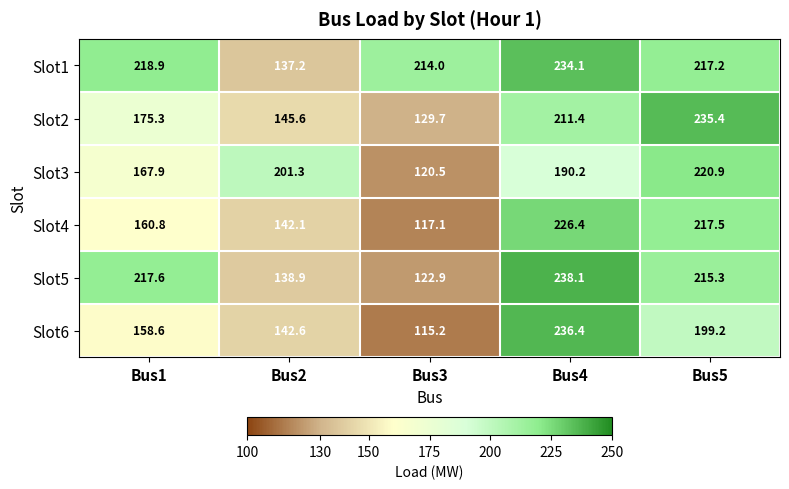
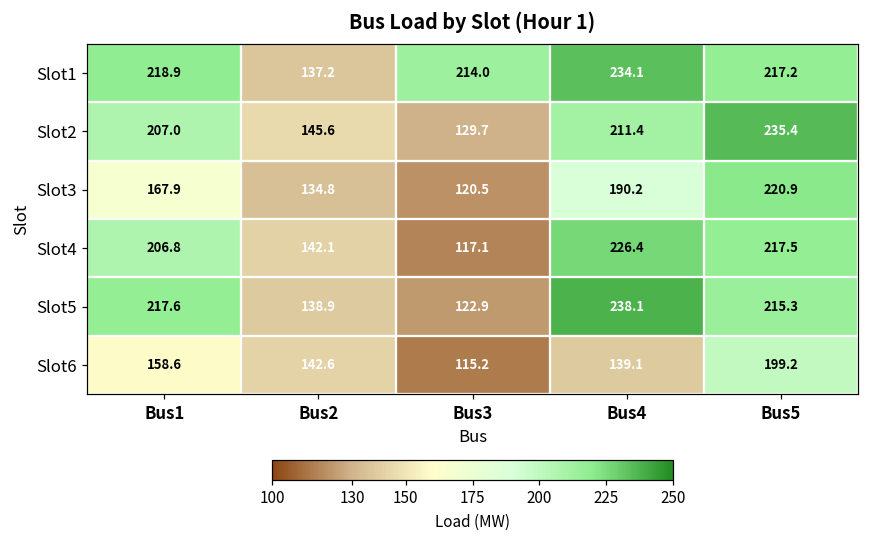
Slot2, Bus1: 175.3 -> 207.0
Slot3, Bus2: 201.3 -> 134.8
Slot4, Bus1: 160.8 -> 206.8
Slot6, Bus4: 236.4 -> 139.1
